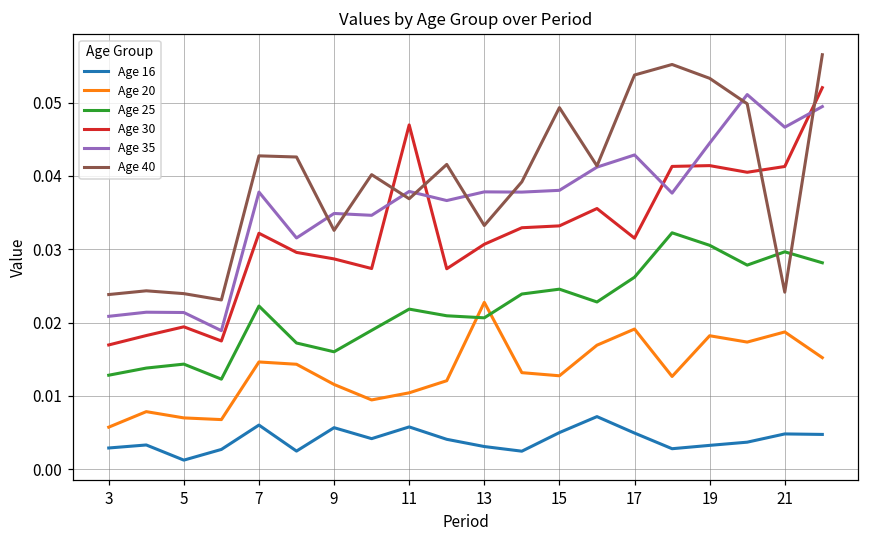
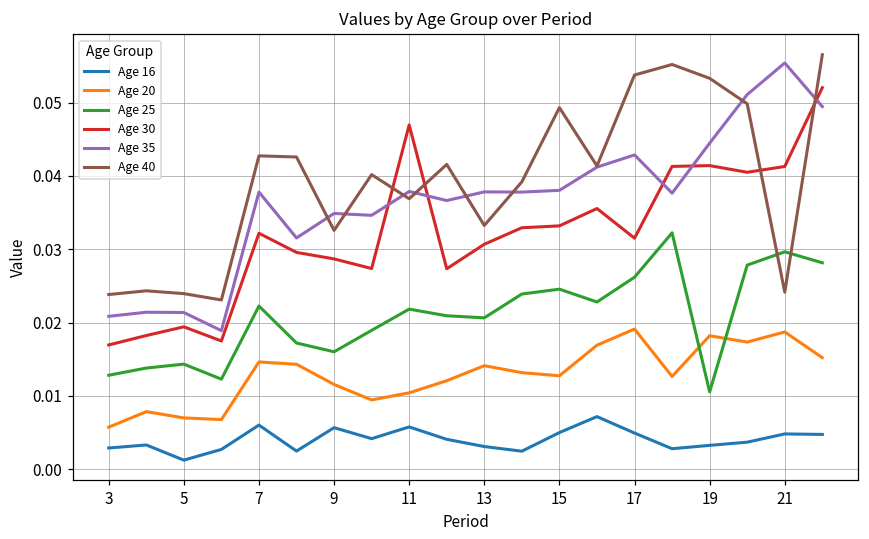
Age 20, 13: 0.023 -> 0.014
Age 25, 19: 0.031 -> 0.011
Age 35, 21: 0.047 -> 0.055
